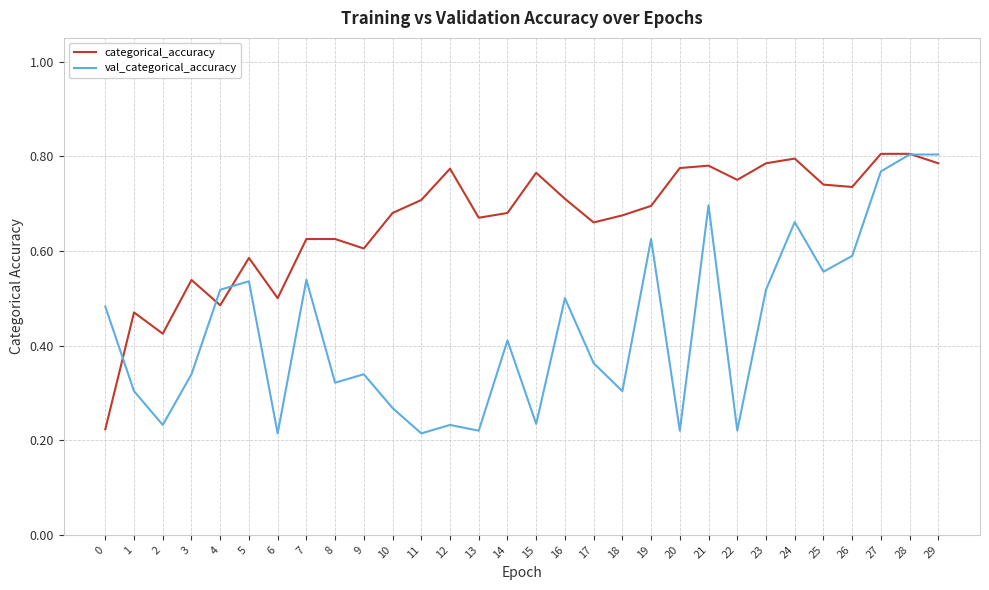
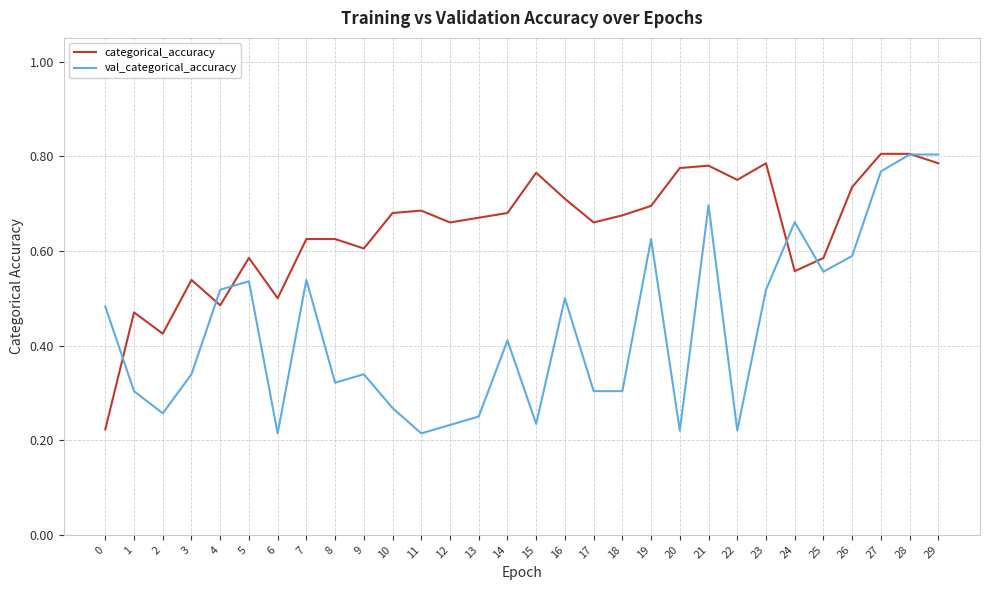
val_categorical_accuracy, 2: 0.23 -> 0.26
categorical_accuracy, 11: 0.71 -> 0.69
categorical_accuracy, 12: 0.77 -> 0.66
val_categorical_accuracy, 13: 0.22 -> 0.25
val_categorical_accuracy, 17: 0.36 -> 0.30
categorical_accuracy, 24: 0.80 -> 0.56
categorical_accuracy, 25: 0.74 -> 0.58
